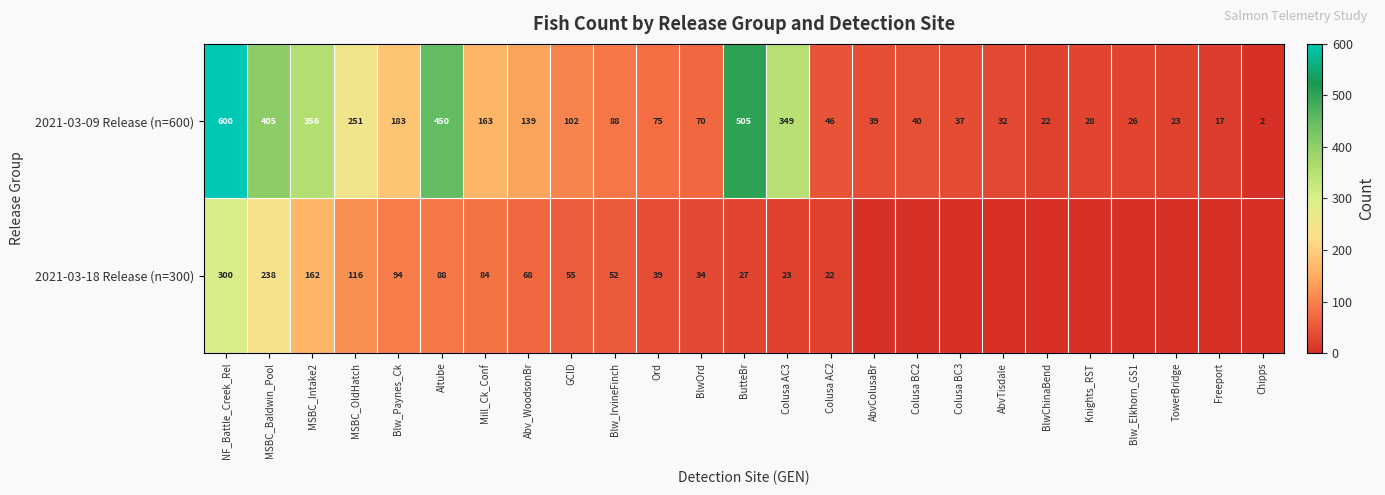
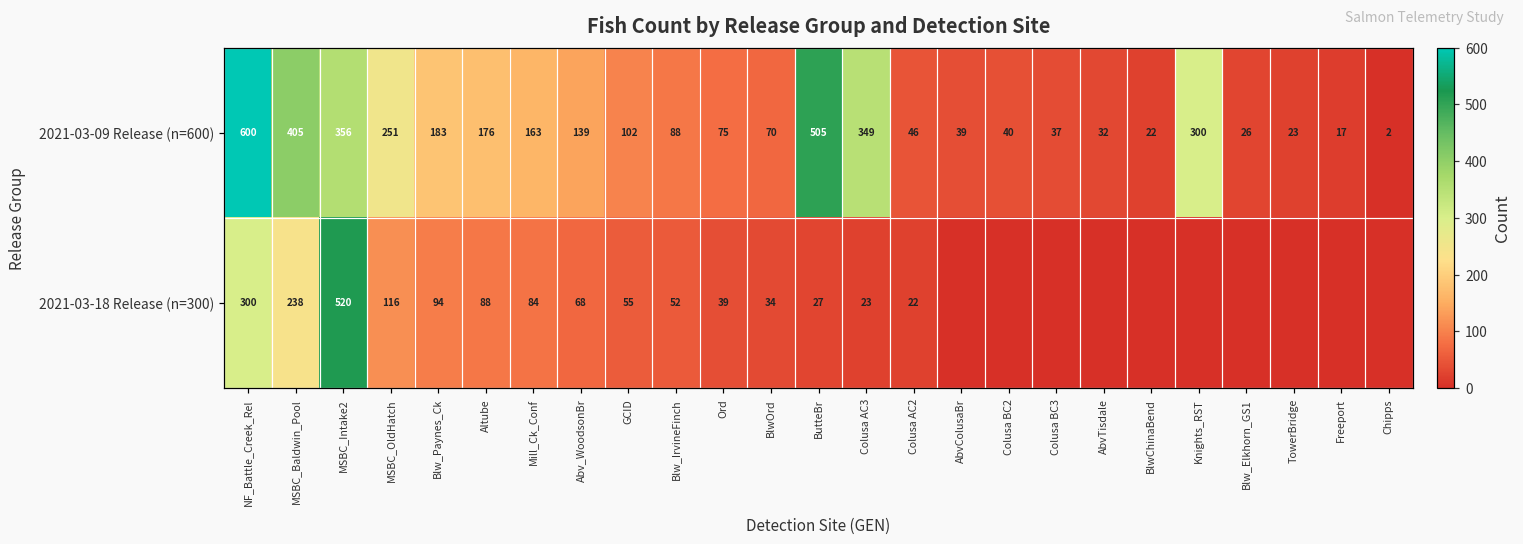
2021-03-09 Release (n=600), Altube: 450 -> 176
2021-03-09 Release (n=600), Knights_RST: 28 -> 300
2021-03-18 Release (n=300), MSBC_Intake2: 162 -> 520
